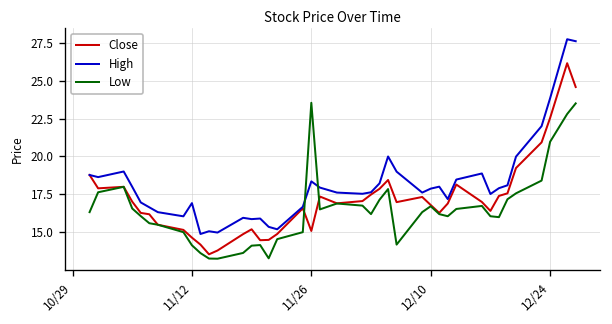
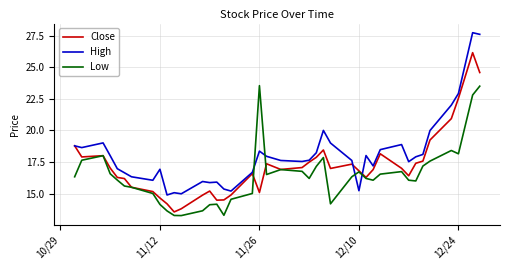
High, 12/10: 17.9 -> 15.2
High, 12/24: 23.8 -> 22.9
Low, 12/24: 21.0 -> 18.2
